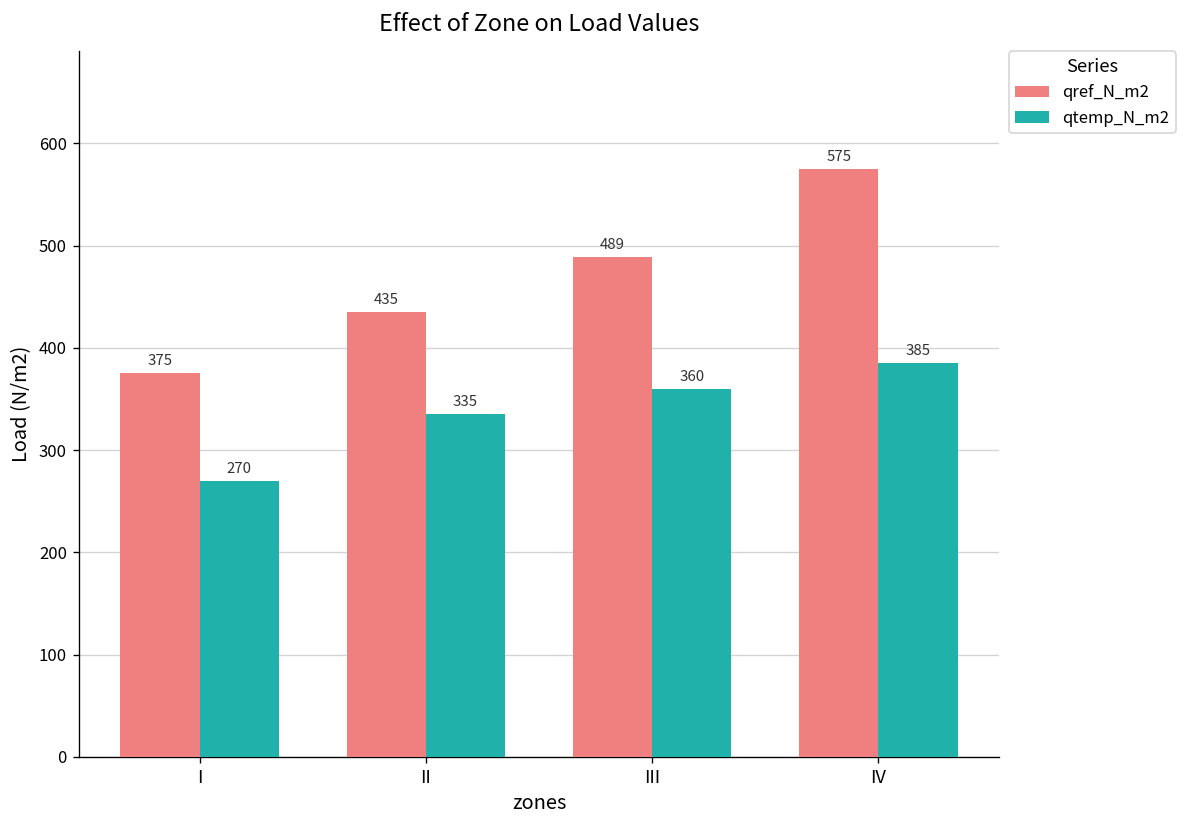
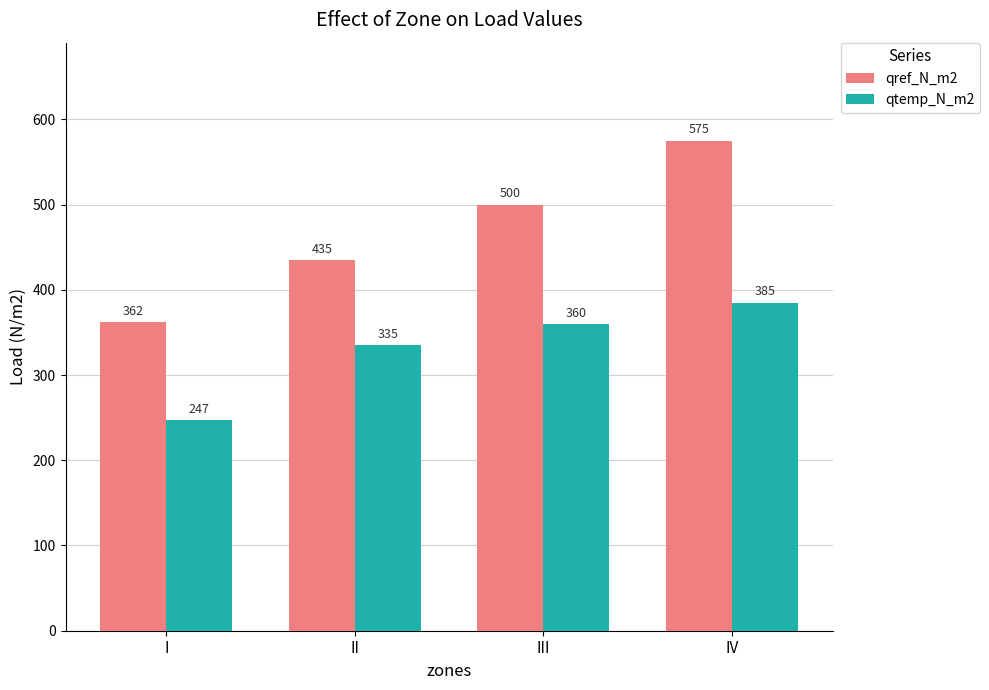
qref_N_m2, I: 375 -> 362
qtemp_N_m2, I: 270 -> 247
qref_N_m2, III: 489 -> 500
